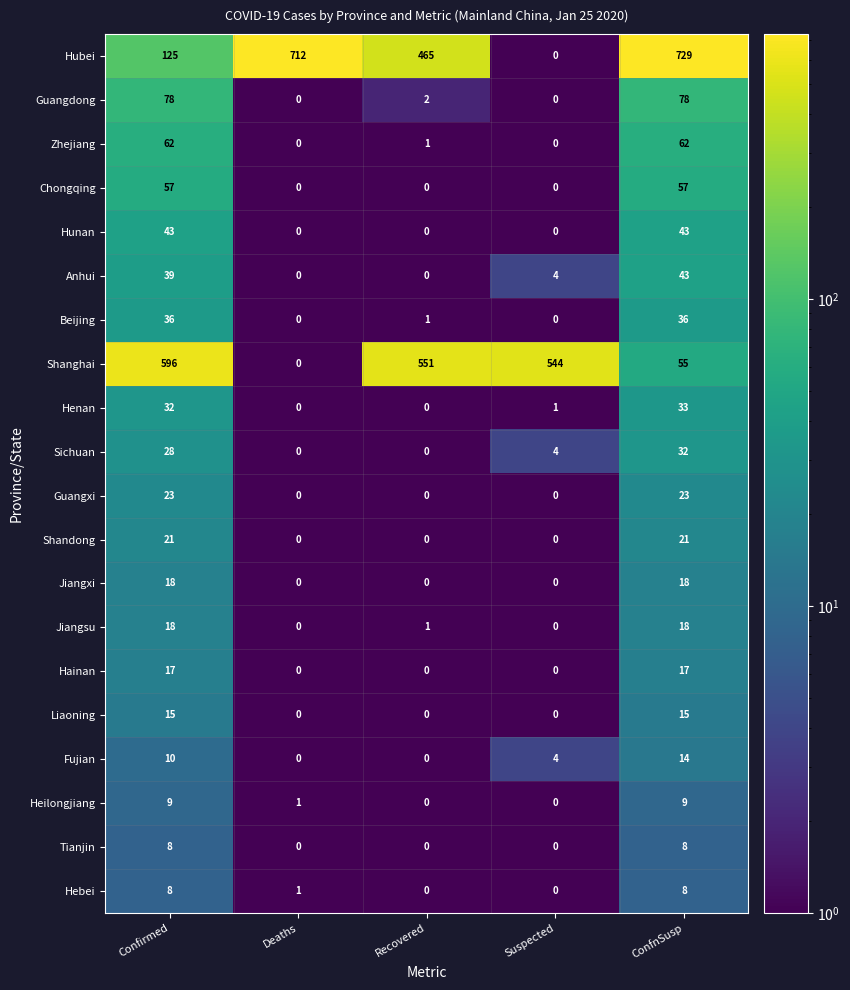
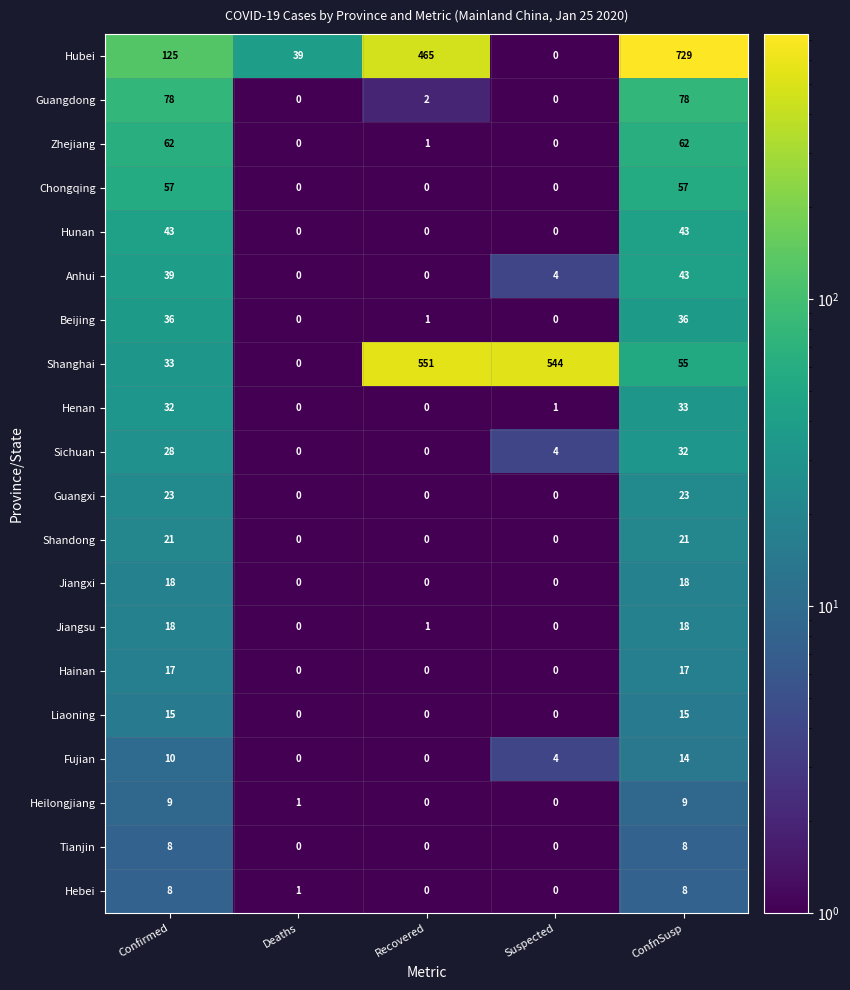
Hubei, Deaths: 712 -> 39
Shanghai, Confirmed: 596 -> 33
